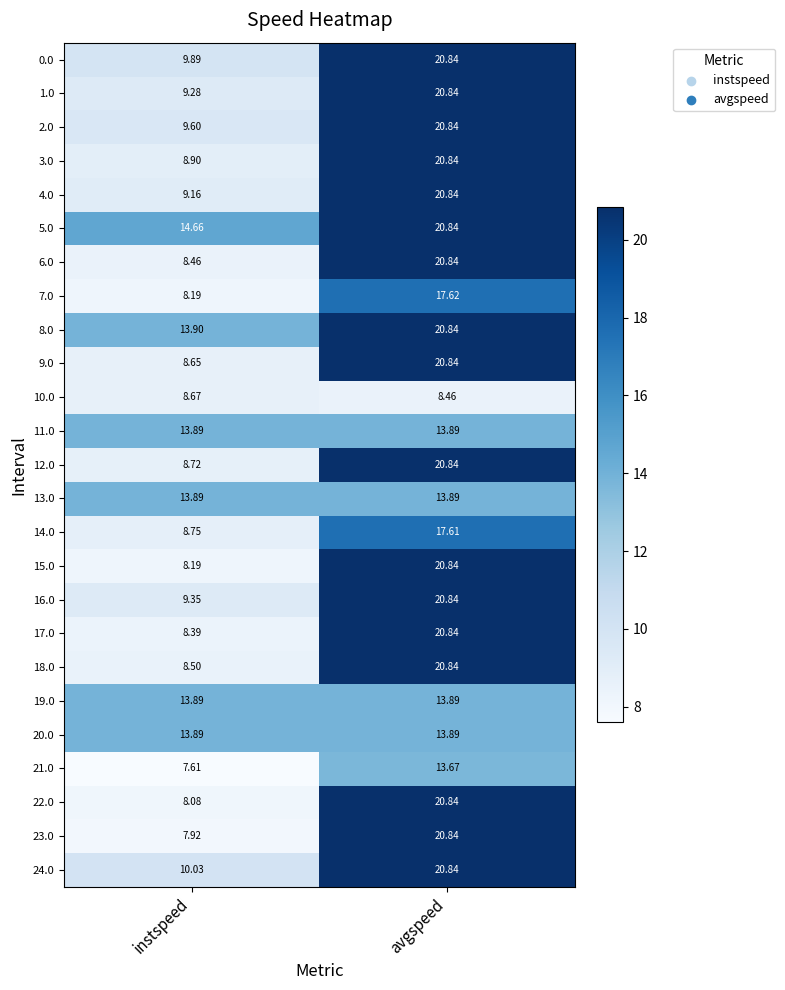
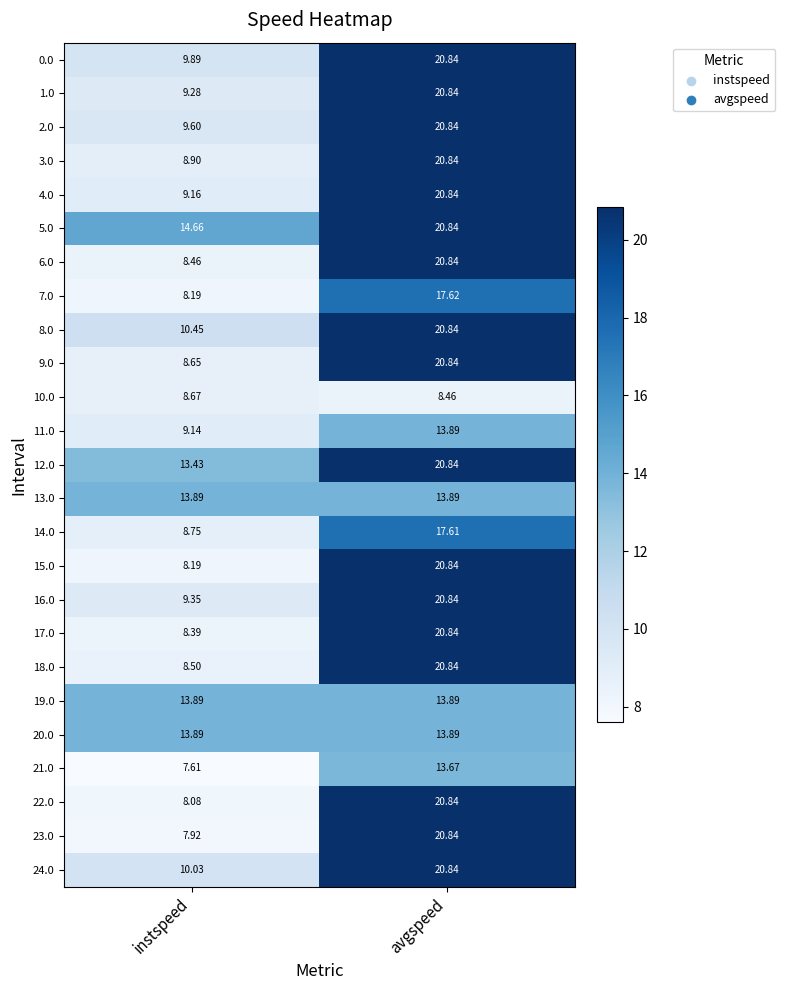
8.0, instspeed: 13.90 -> 10.45
11.0, instspeed: 13.89 -> 9.14
12.0, instspeed: 8.72 -> 13.43
